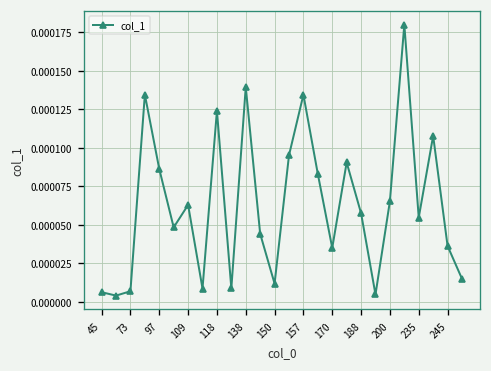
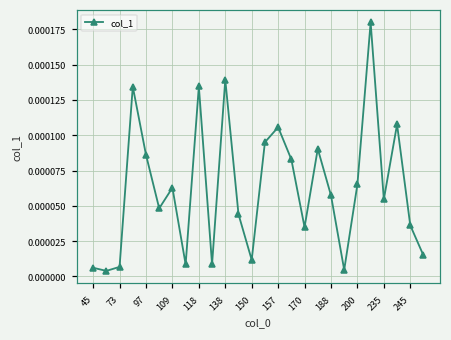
118: 0.000124 -> 0.000135
157: 0.000134 -> 0.000106
